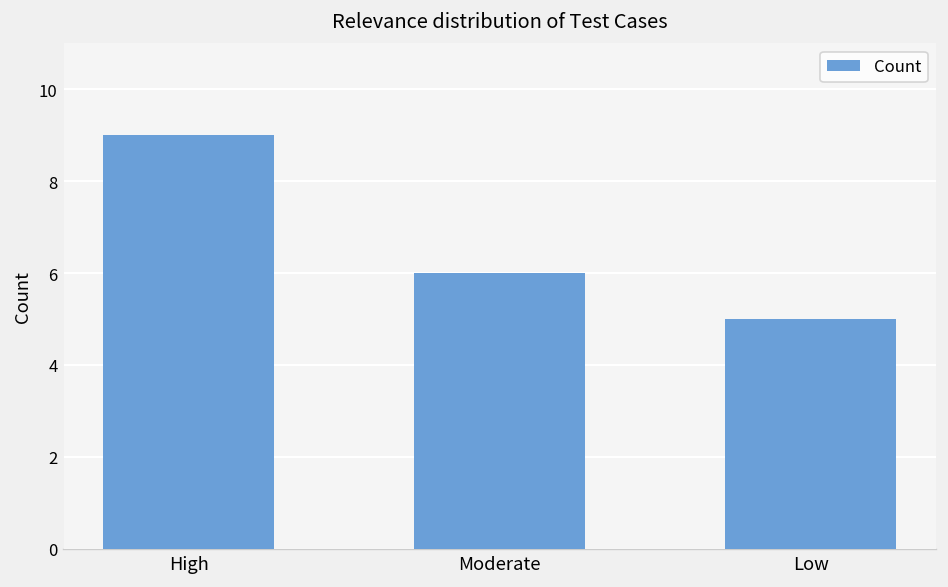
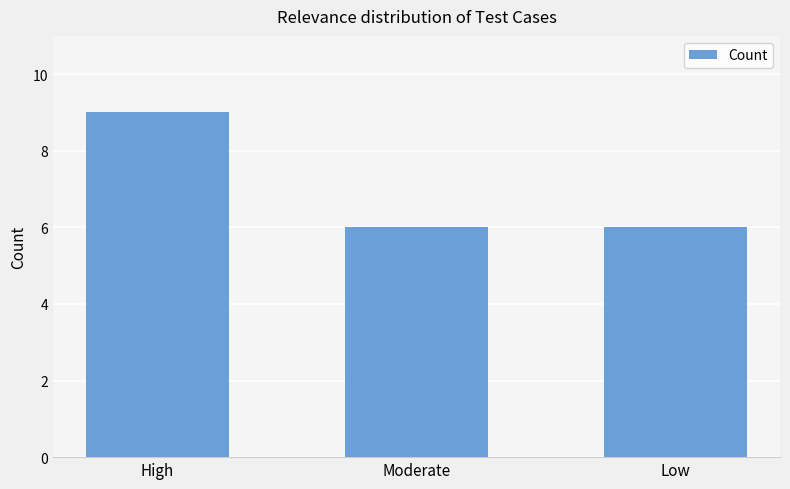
Low: 5 -> 6
